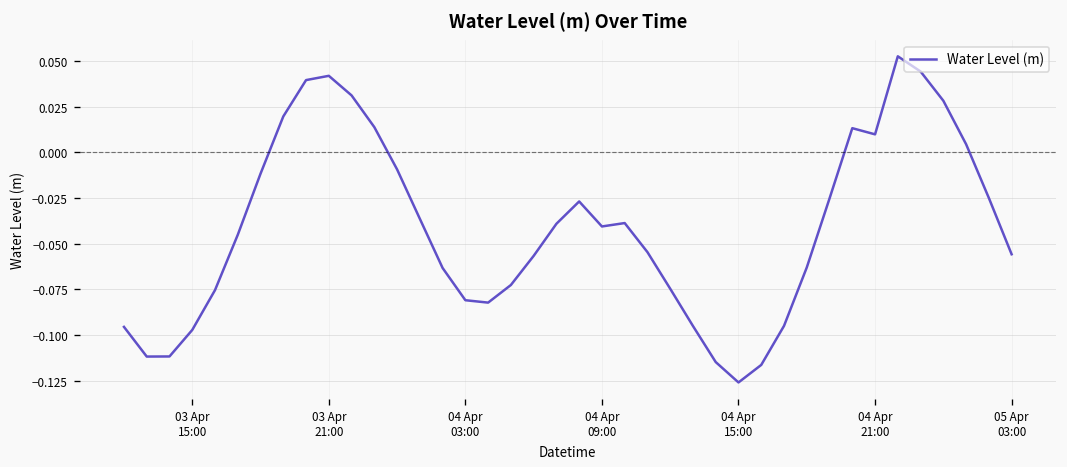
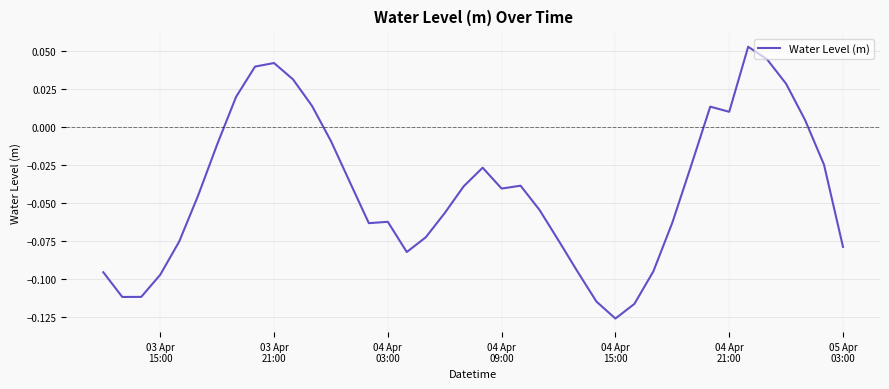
04 Apr 03:00: -0.081 -> -0.062
05 Apr 03:00: -0.056 -> -0.079
